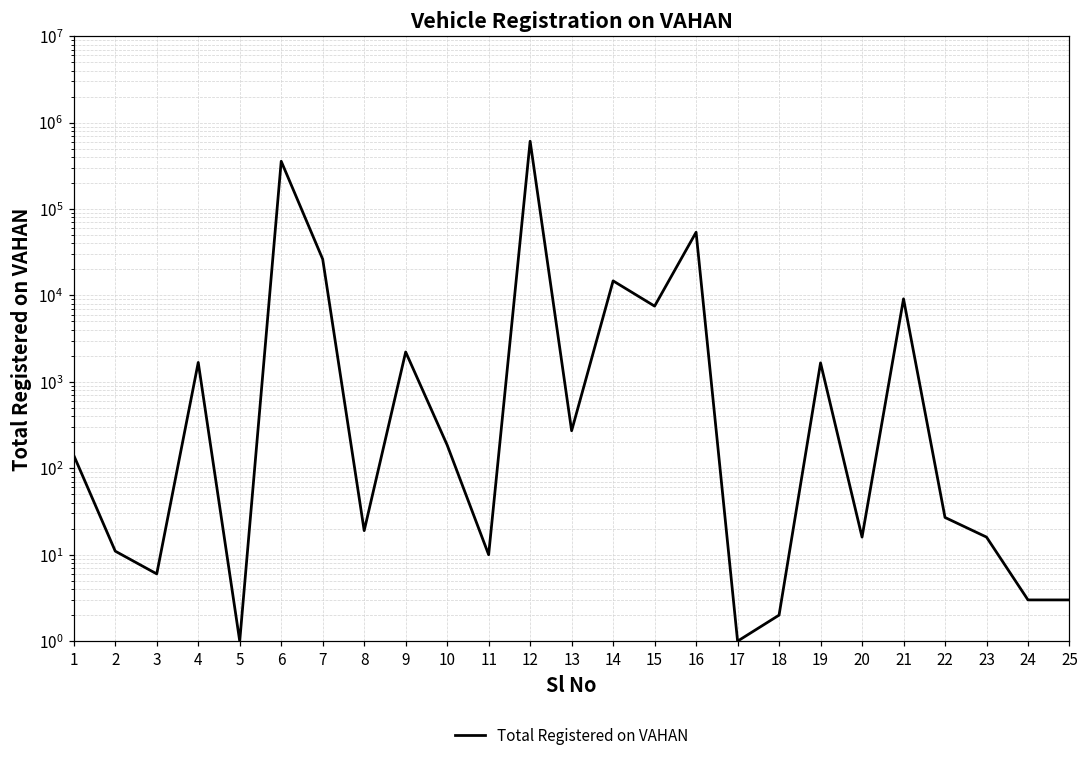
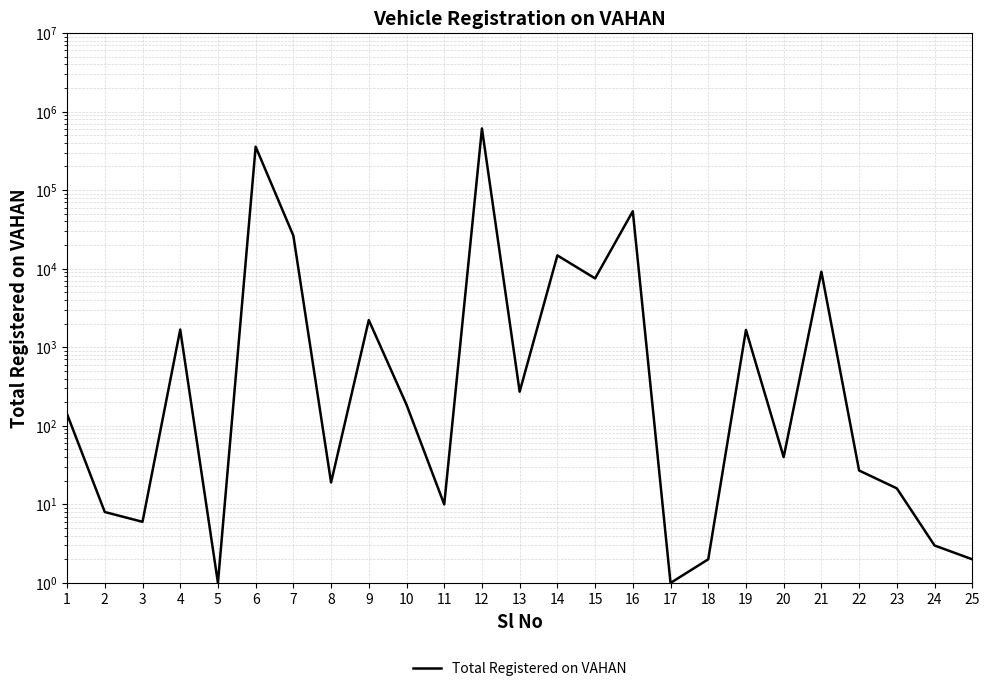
2: 11 -> 8
20: 16 -> 40
25: 3 -> 2
